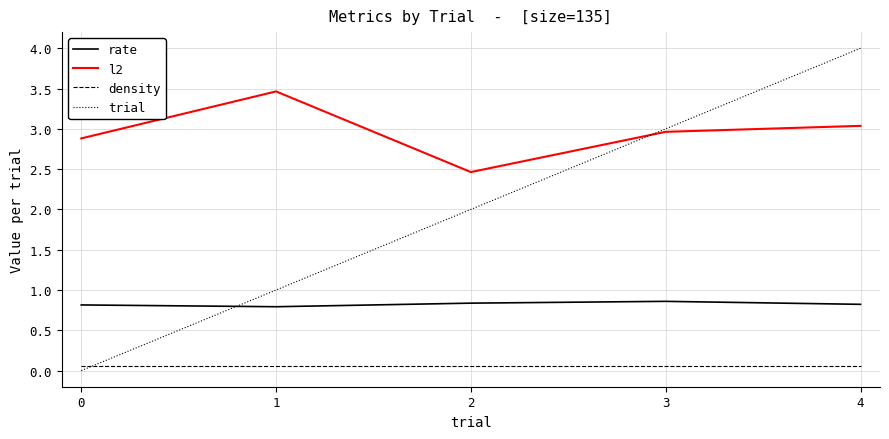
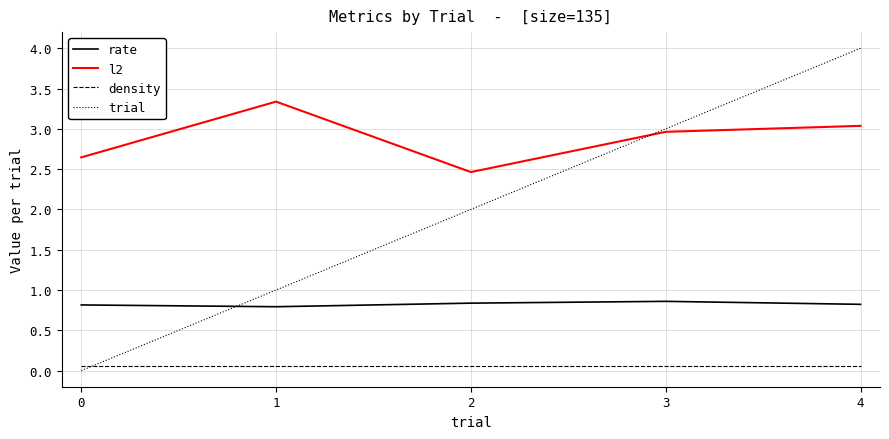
l2, 0: 2.9 -> 2.6
l2, 1: 3.5 -> 3.3
